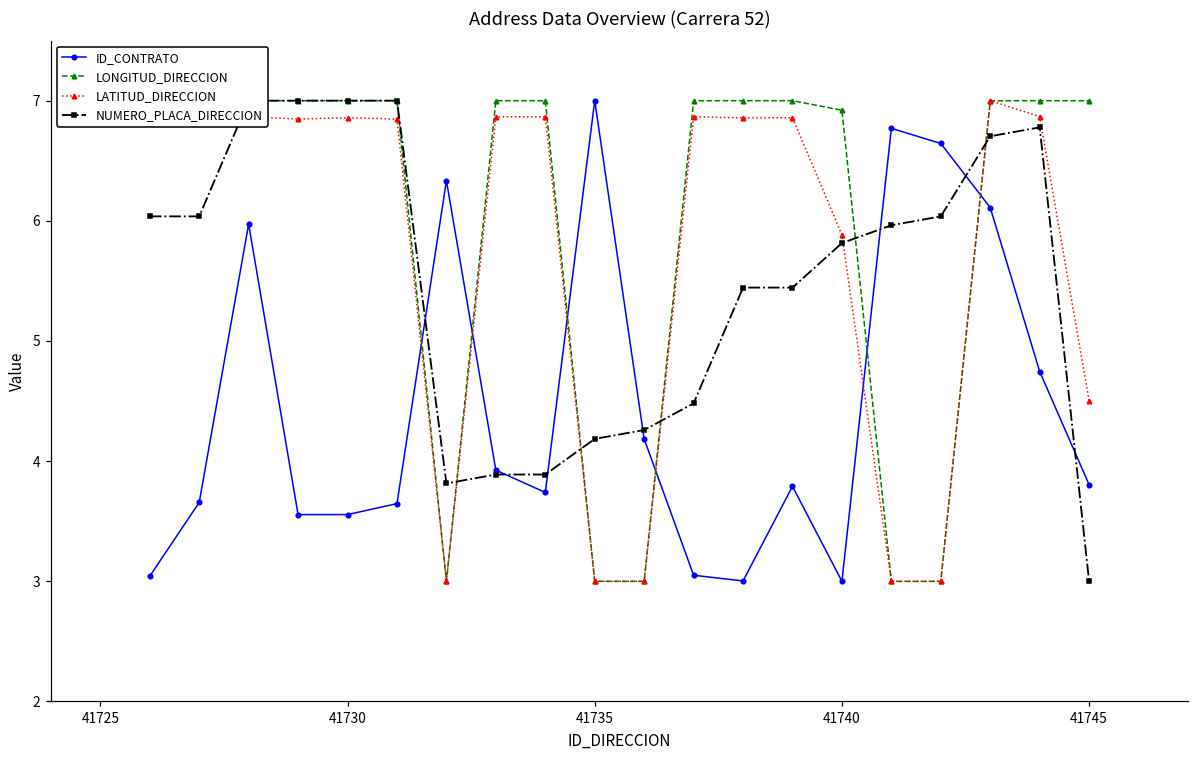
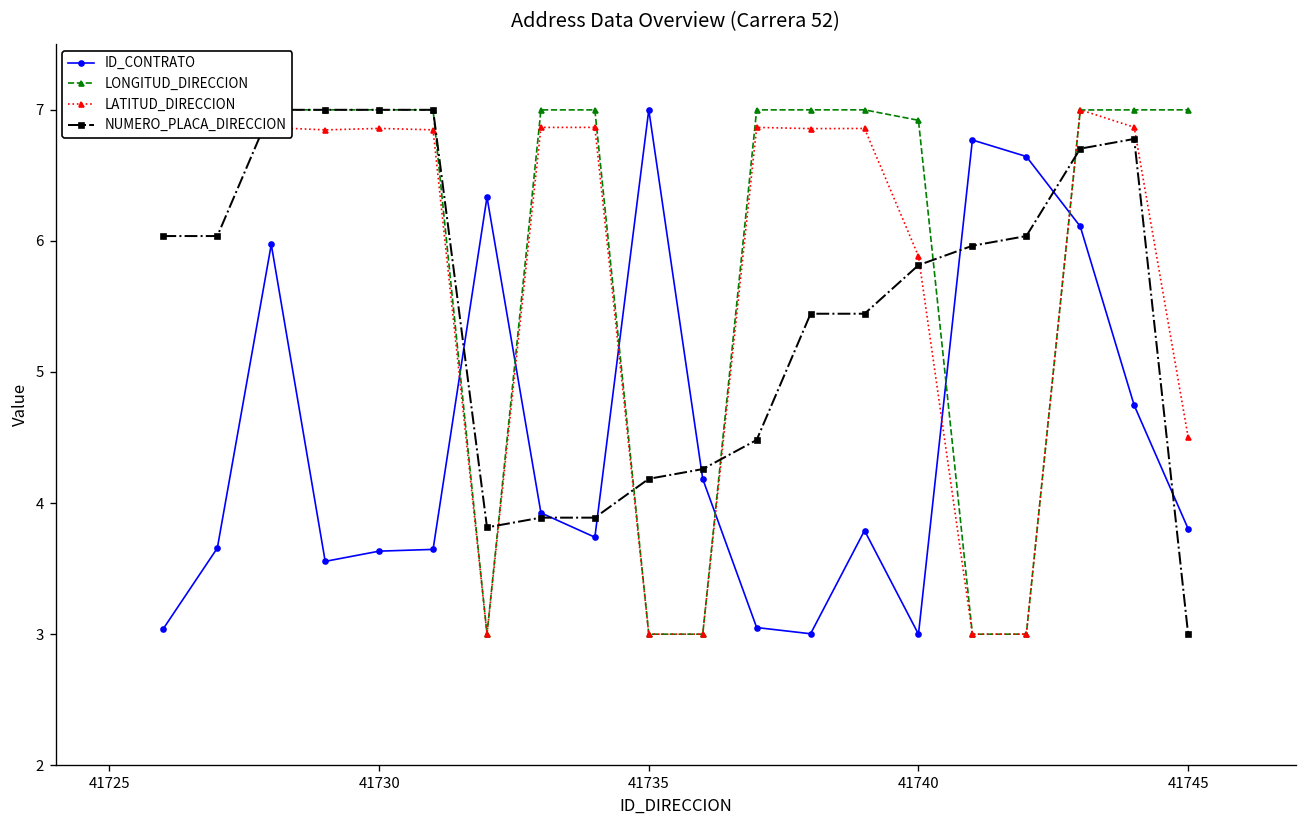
ID_CONTRATO, 41730: 3.56 -> 3.63
